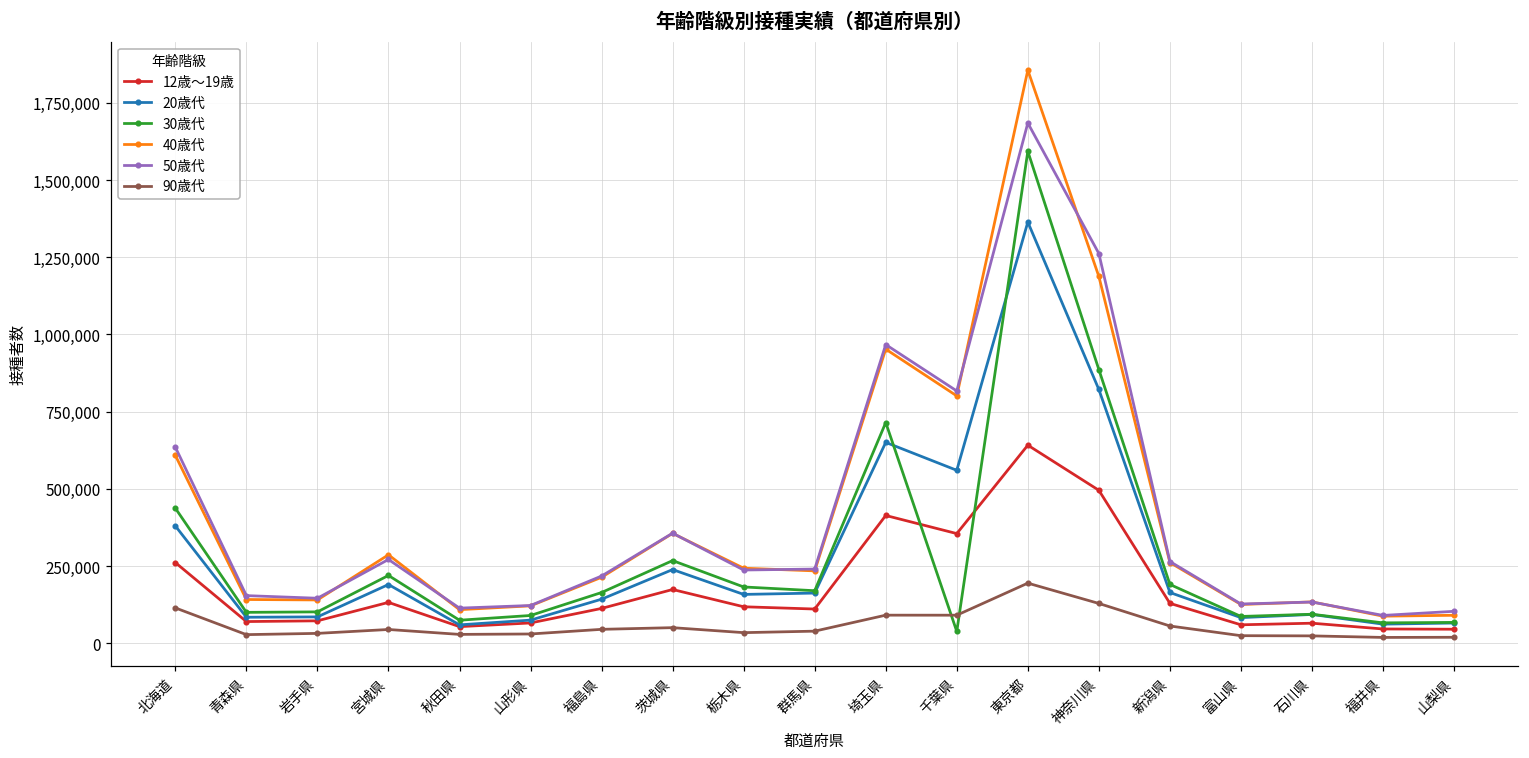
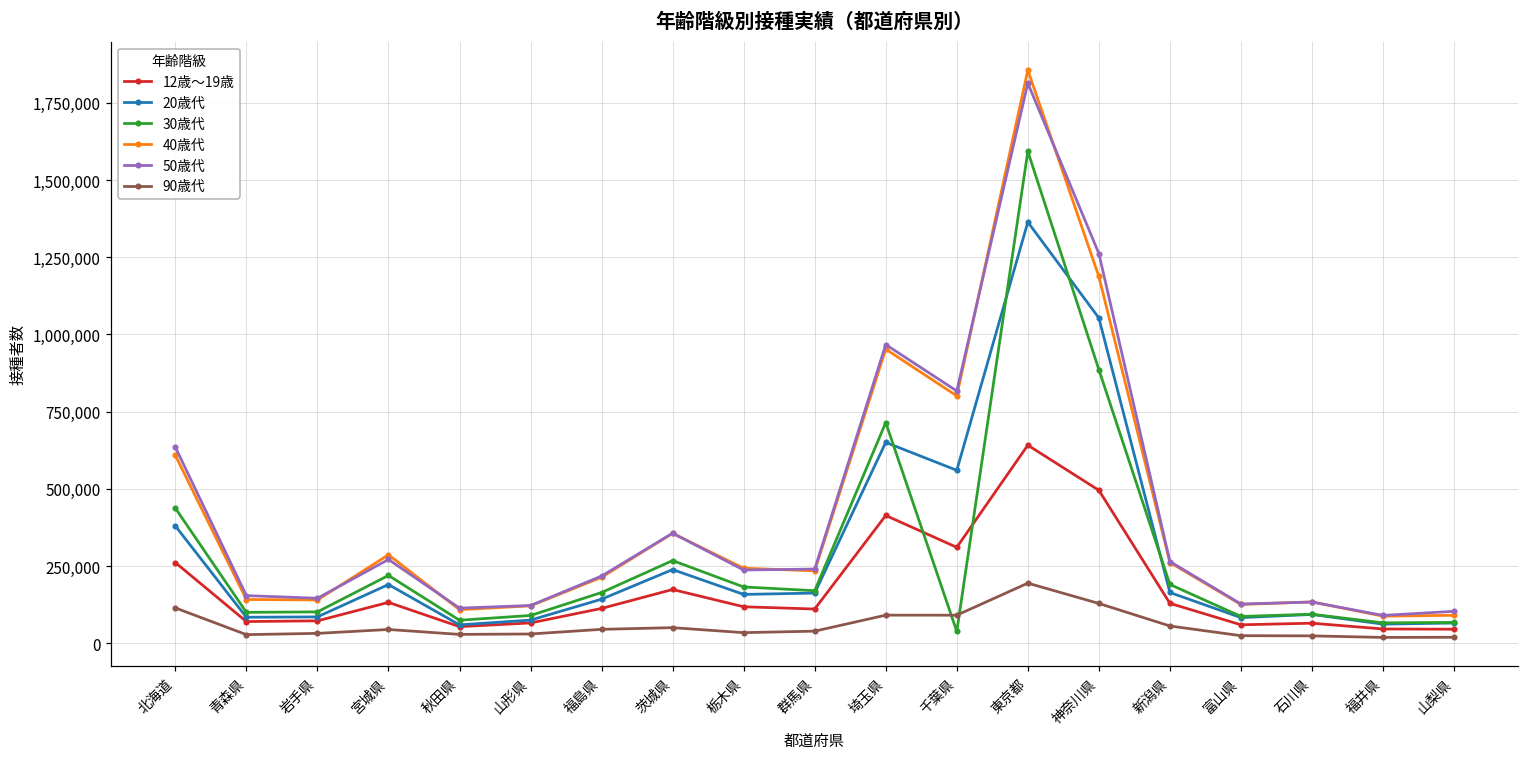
12歳～19歳, 千葉県: 360,000 -> 310,000
50歳代, 東京都: 1,680,000 -> 1,810,000
20歳代, 神奈川県: 820,000 -> 1,050,000
